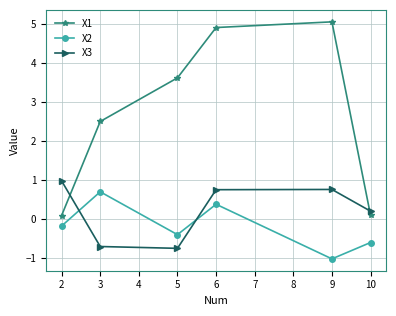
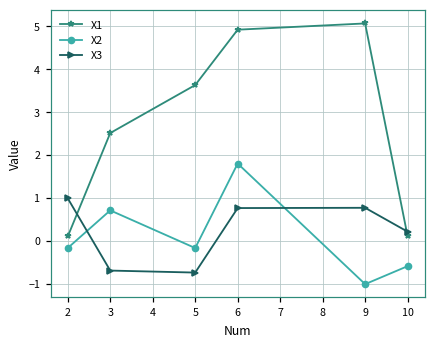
X2, 5: -0.4 -> -0.2
X2, 6: 0.4 -> 1.8
